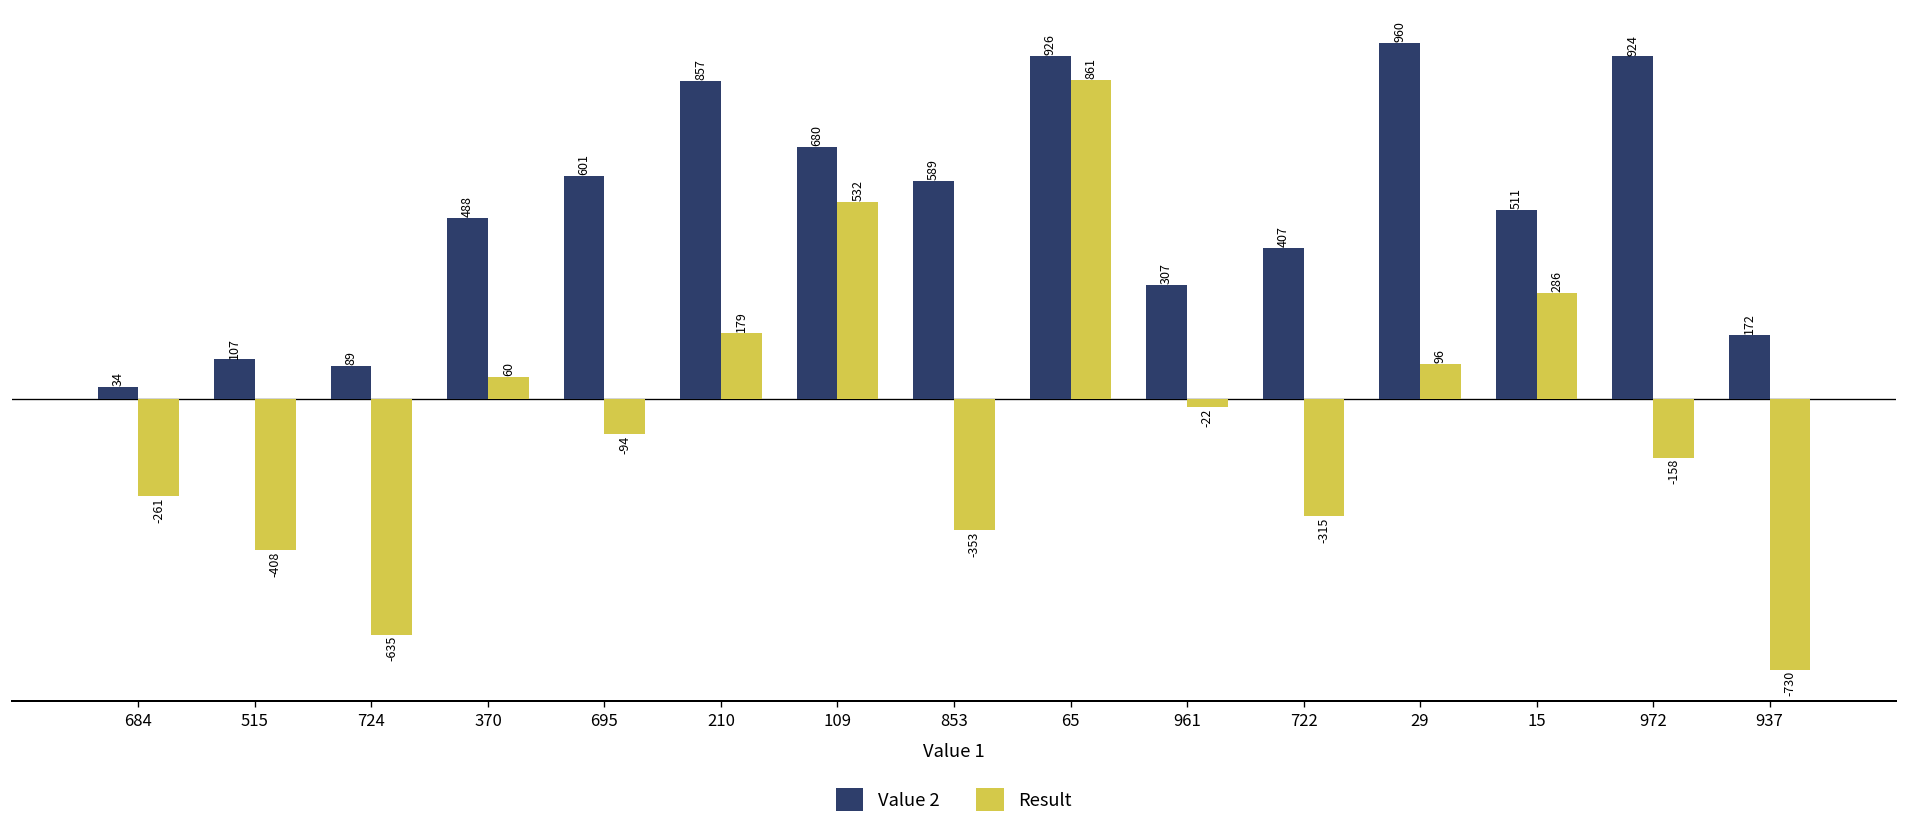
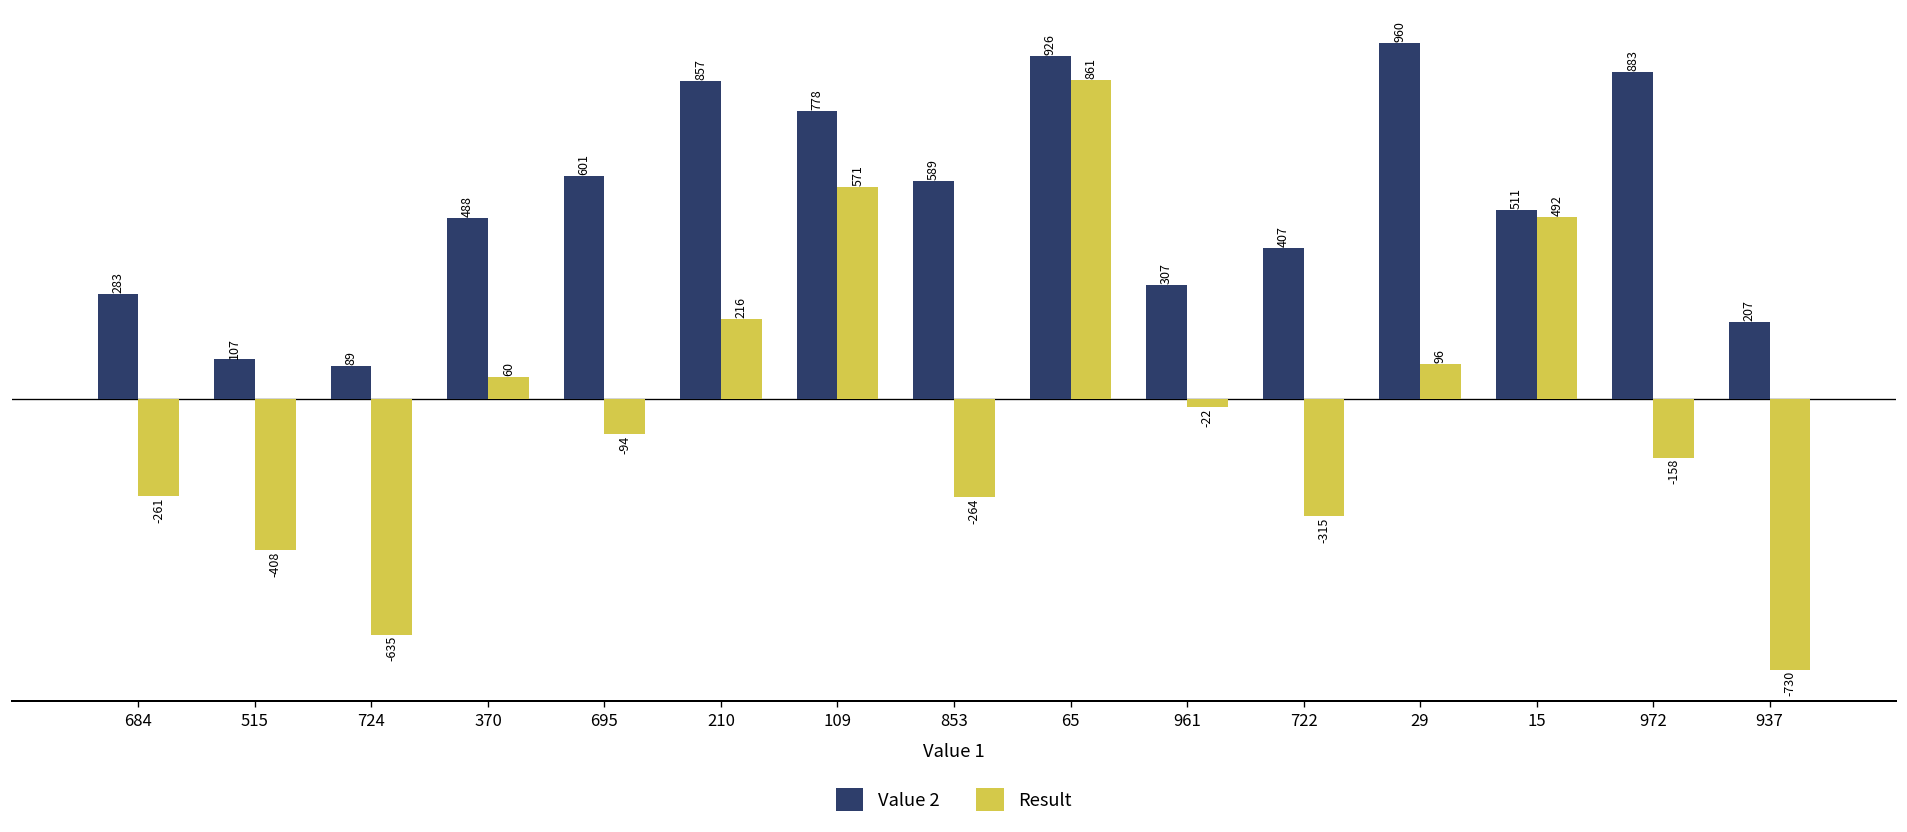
Value 2, 684: 34 -> 283
Result, 210: 179 -> 216
Value 2, 109: 680 -> 778
Result, 109: 532 -> 571
Result, 853: -353 -> -264
Result, 15: 286 -> 492
Value 2, 972: 924 -> 883
Value 2, 937: 172 -> 207
